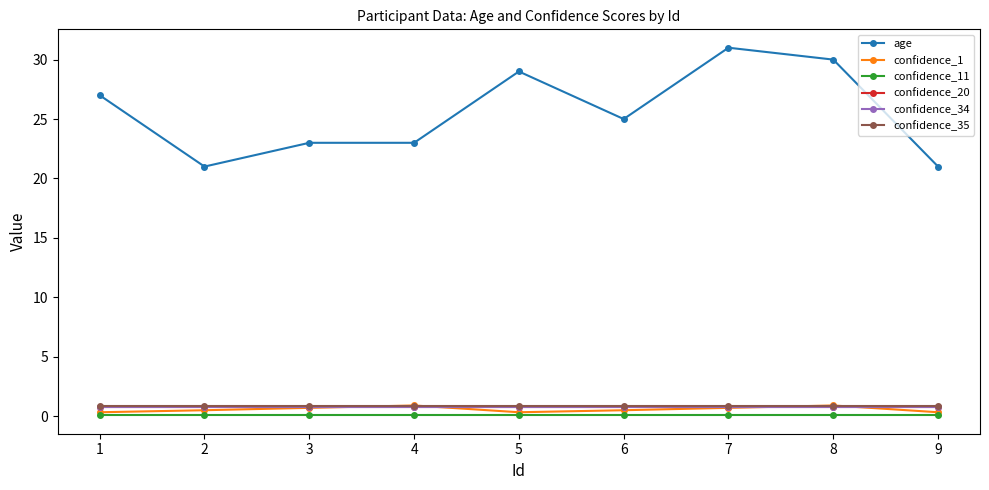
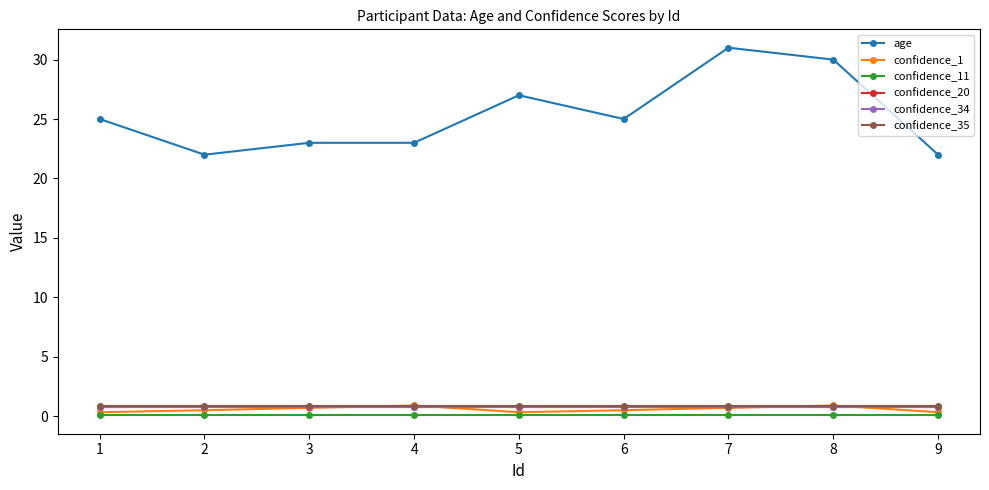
age, 1: 27 -> 25
age, 2: 21 -> 22
age, 5: 29 -> 27
age, 9: 21 -> 22
